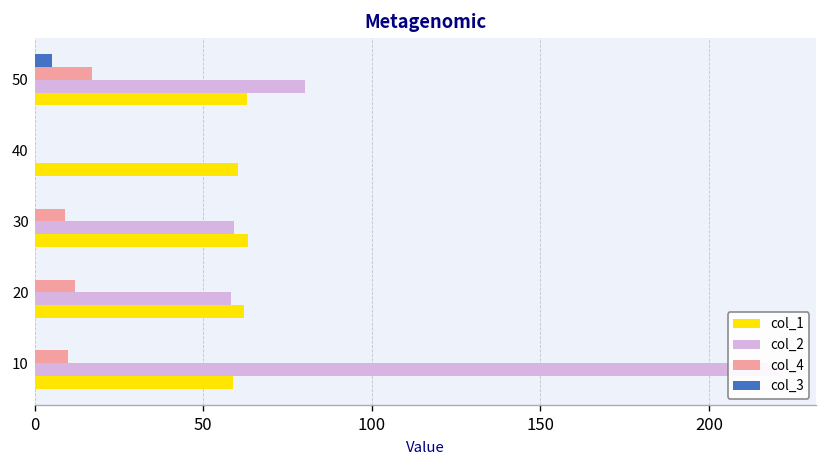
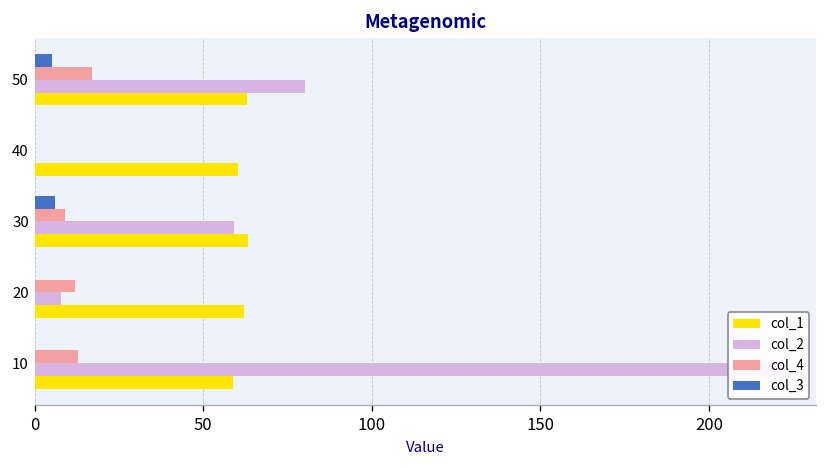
col_3, 30: 0 -> 6
col_2, 20: 58 -> 8
col_4, 10: 10 -> 13
